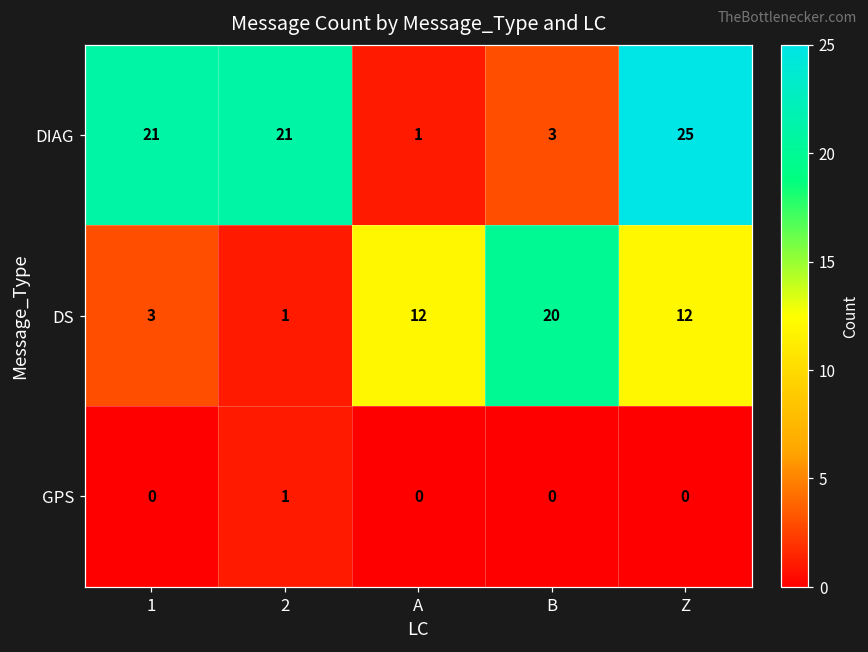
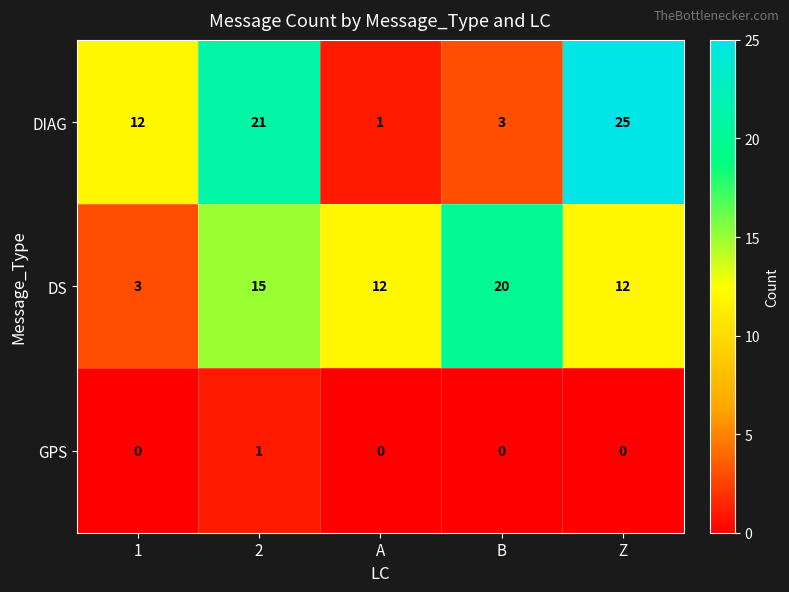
DIAG, 1: 21 -> 12
DS, 2: 1 -> 15
